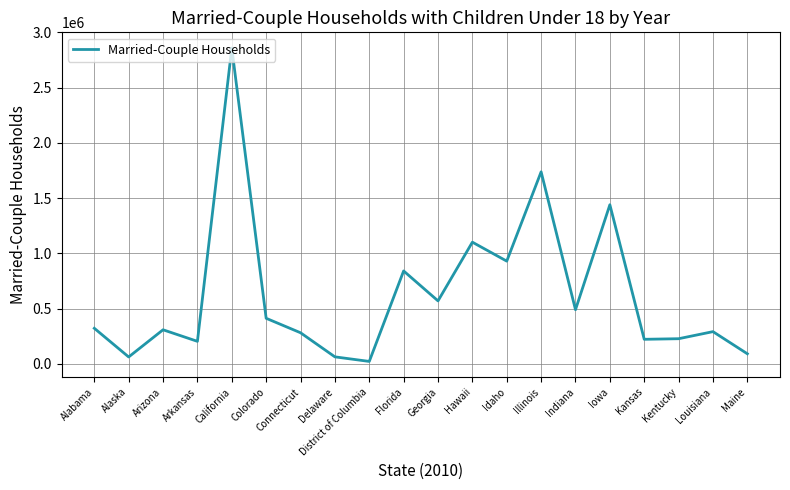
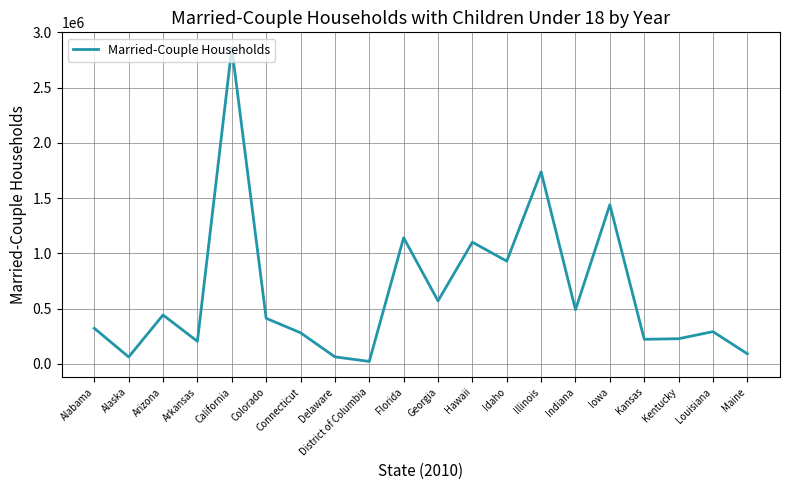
Arizona: 310000 -> 440000
Florida: 840000 -> 1140000
